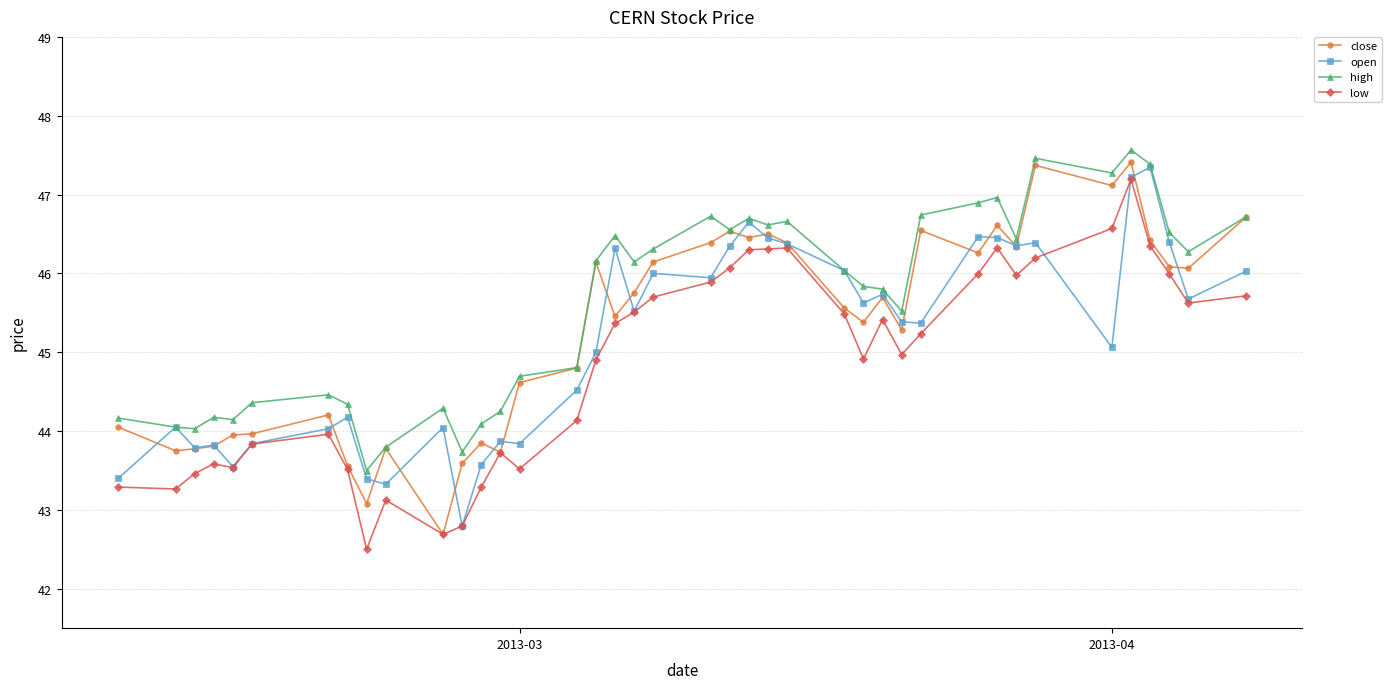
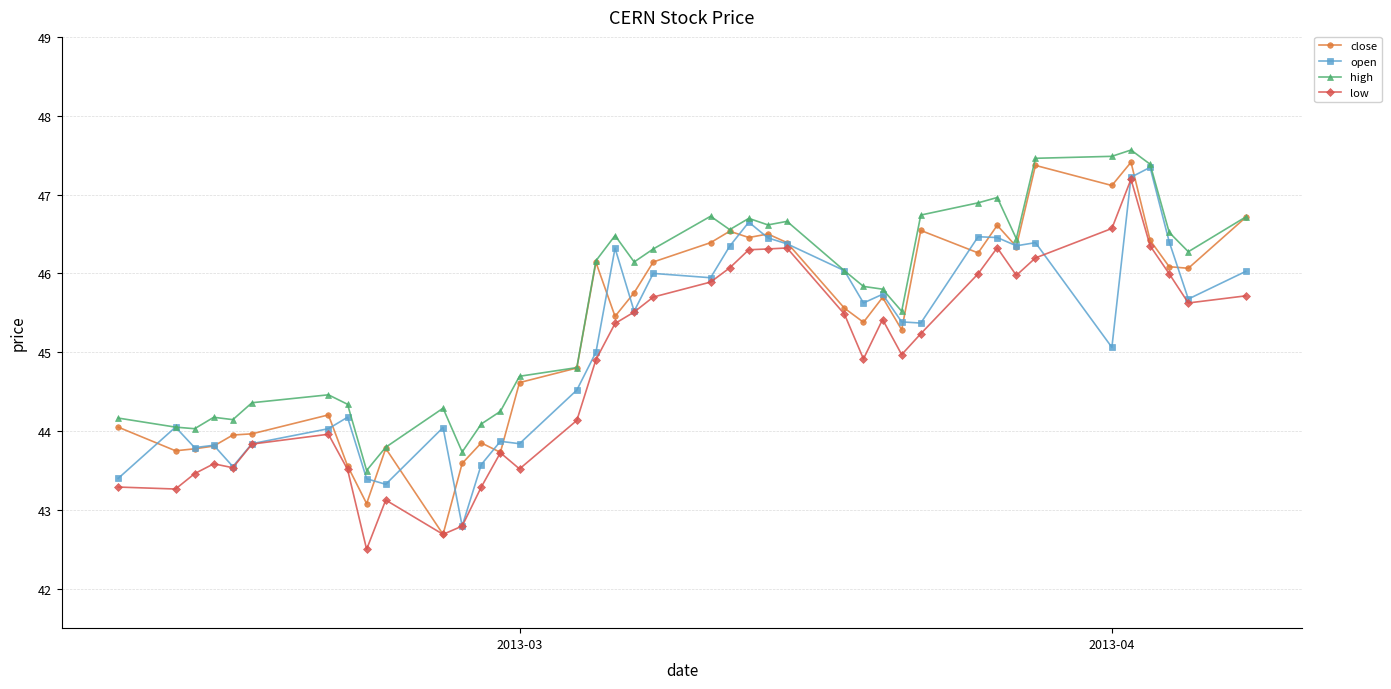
high, 2013-04: 47.3 -> 47.5
